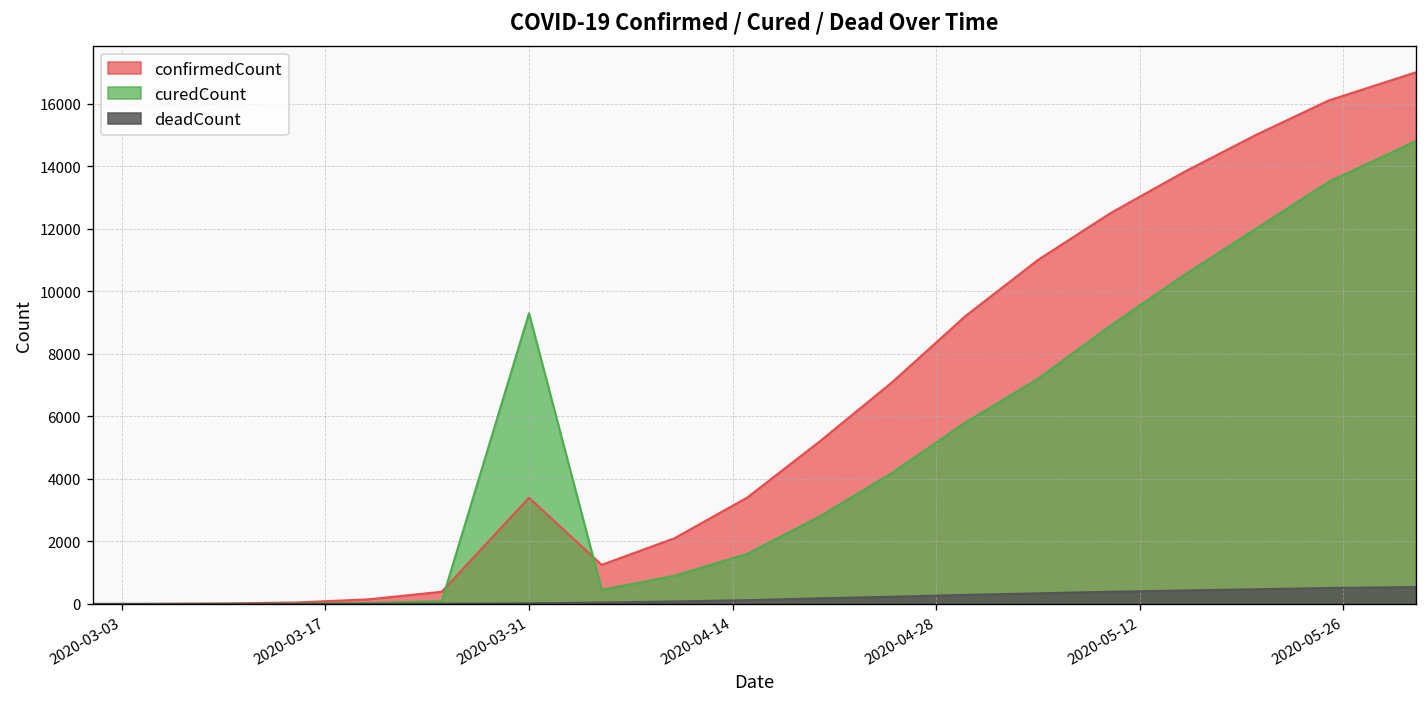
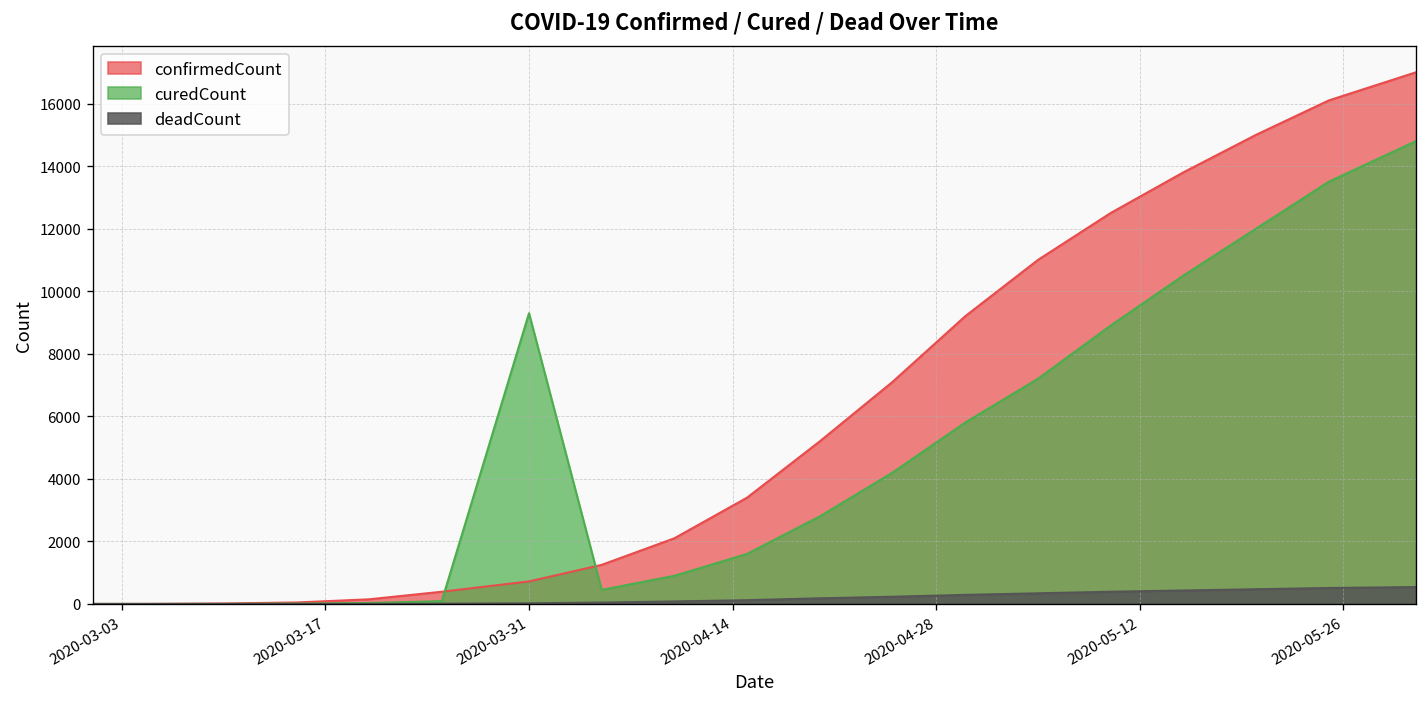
confirmedCount, 2020-03-31: 3400 -> 700
